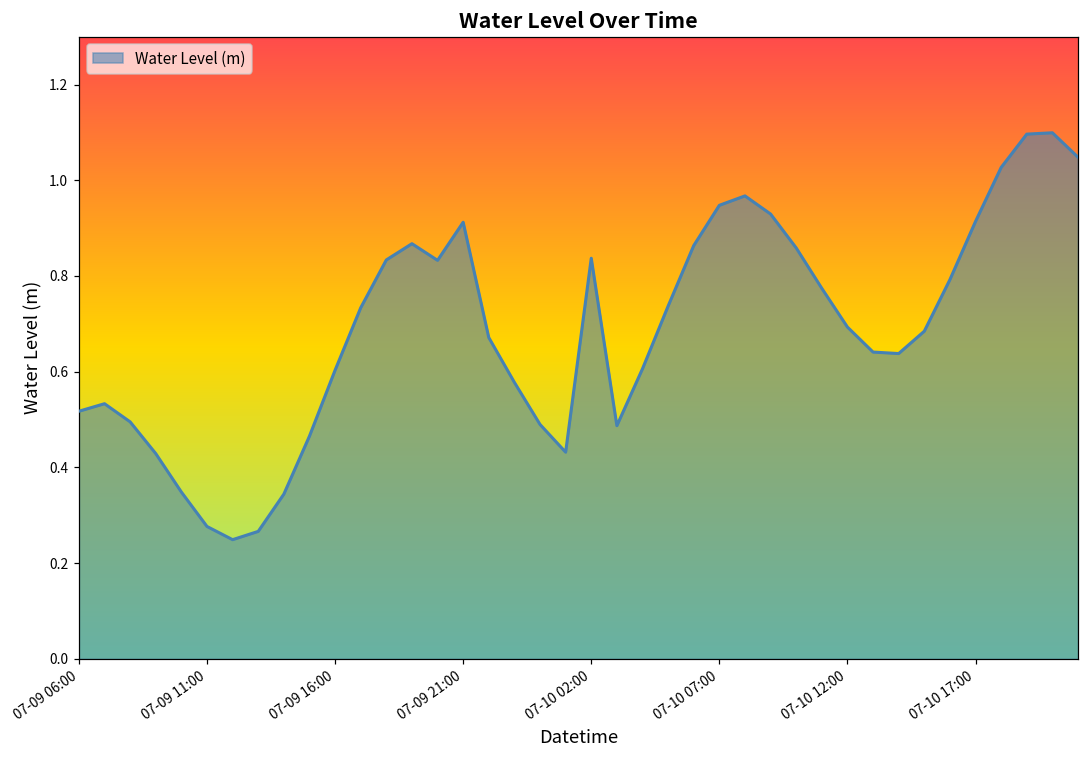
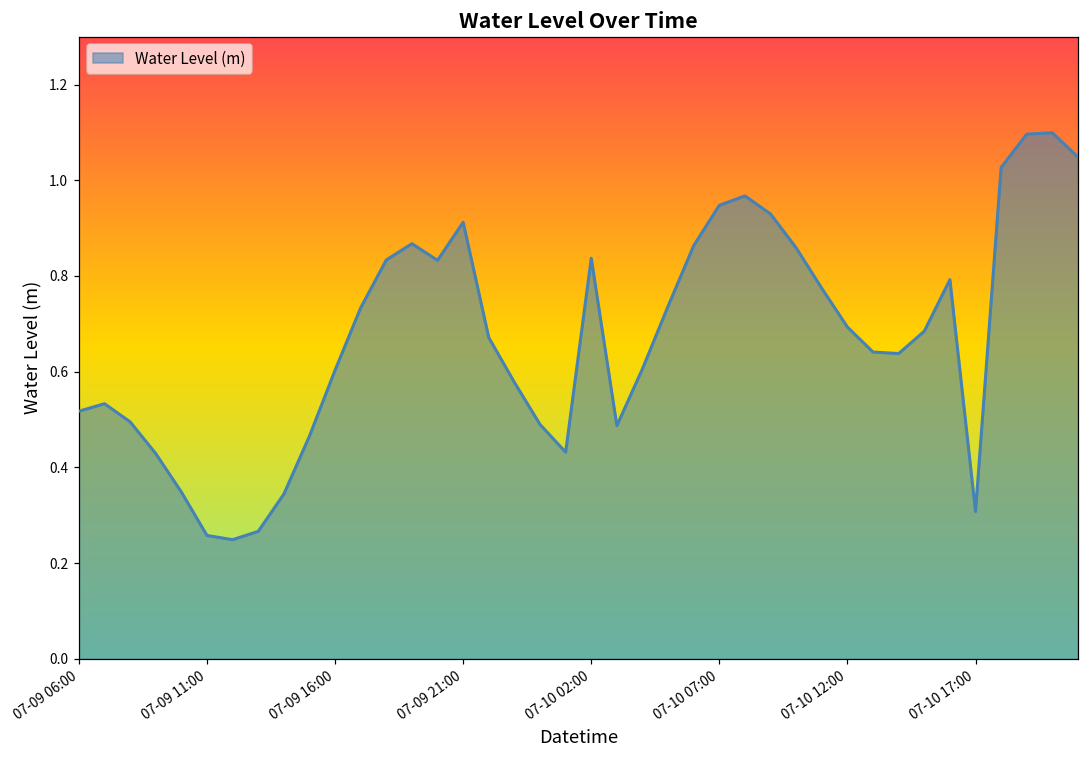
07-09 11:00: 0.28 -> 0.26
07-10 17:00: 0.91 -> 0.31
